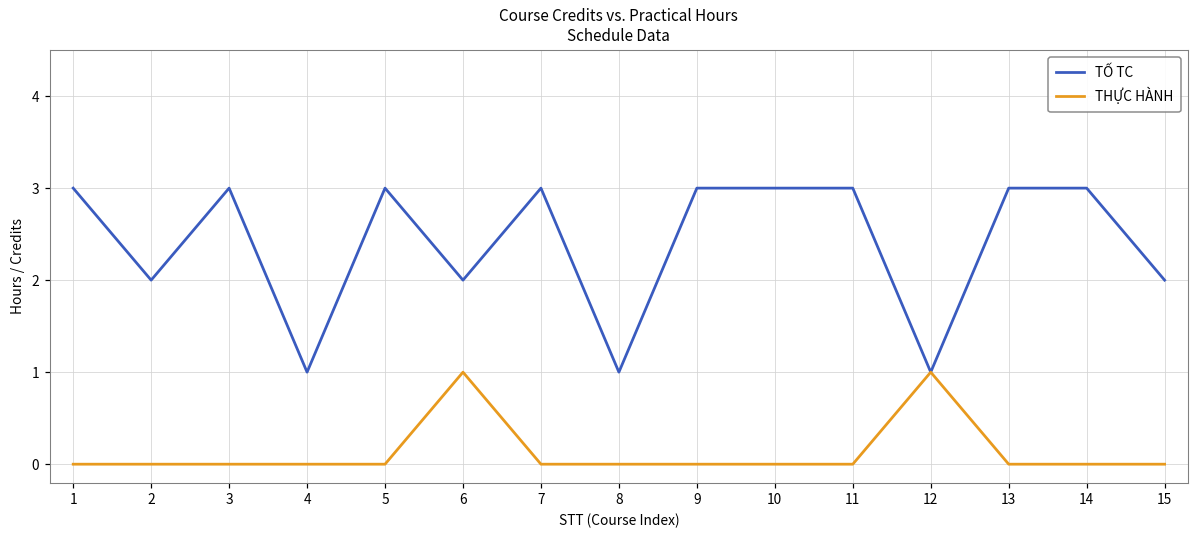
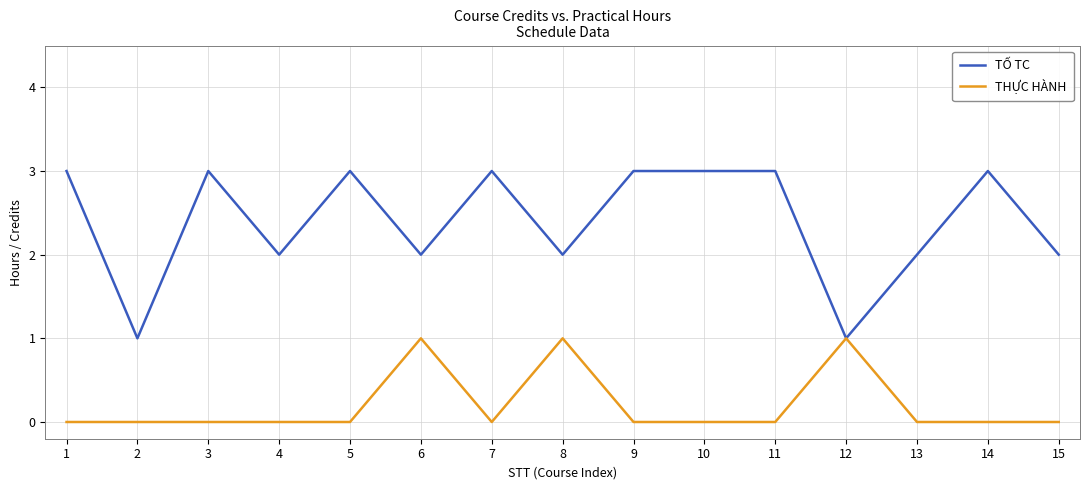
TỐ TC, 2: 2 -> 1
TỐ TC, 4: 1 -> 2
TỐ TC, 8: 1 -> 2
THỰC HÀNH, 8: 0 -> 1
TỐ TC, 13: 3 -> 2
